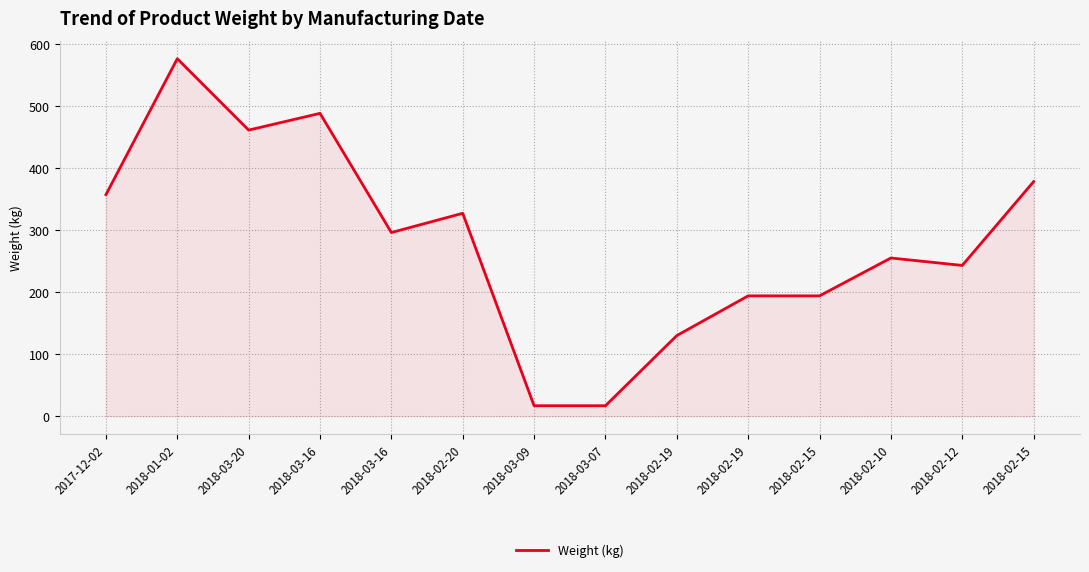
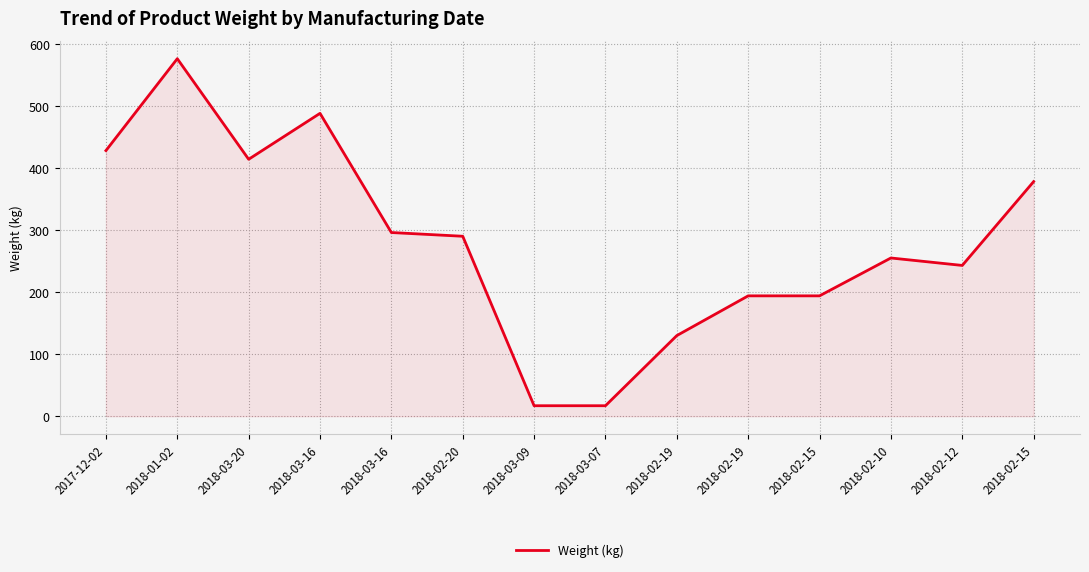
2017-12-02: 360 -> 430
2018-03-20: 460 -> 410
2018-02-20: 330 -> 290
